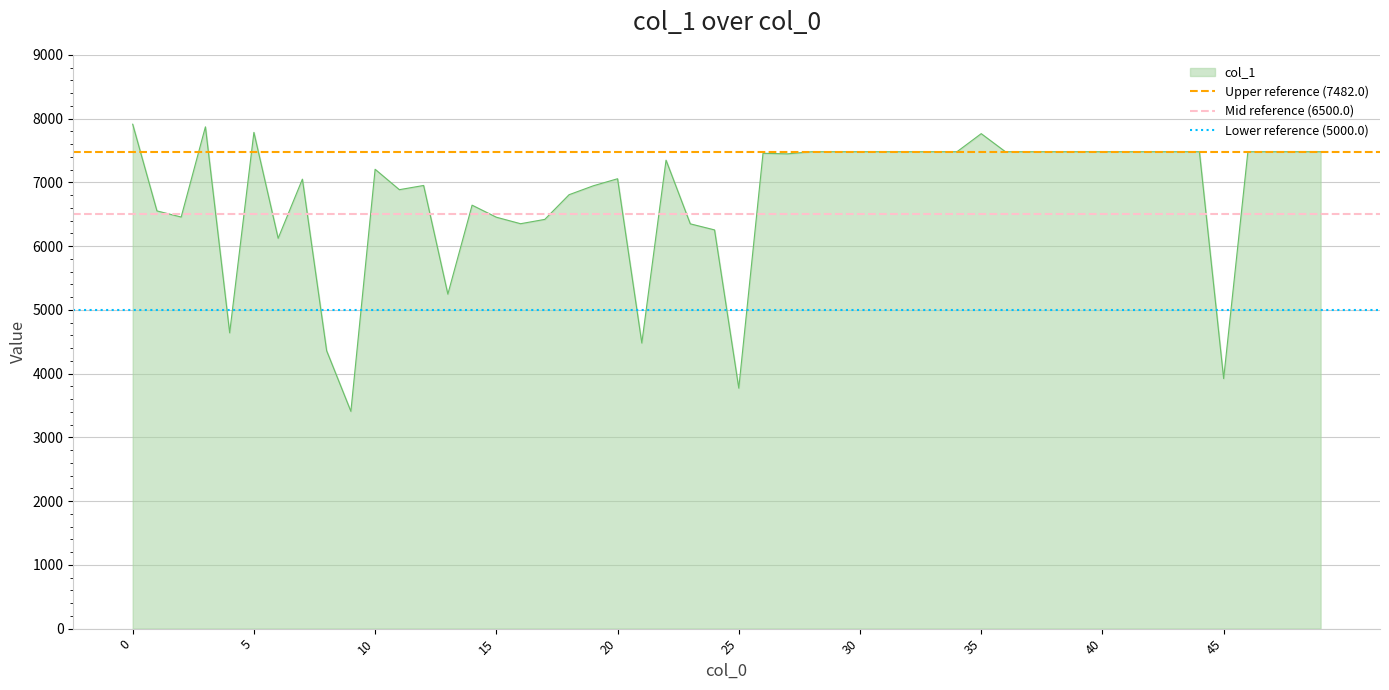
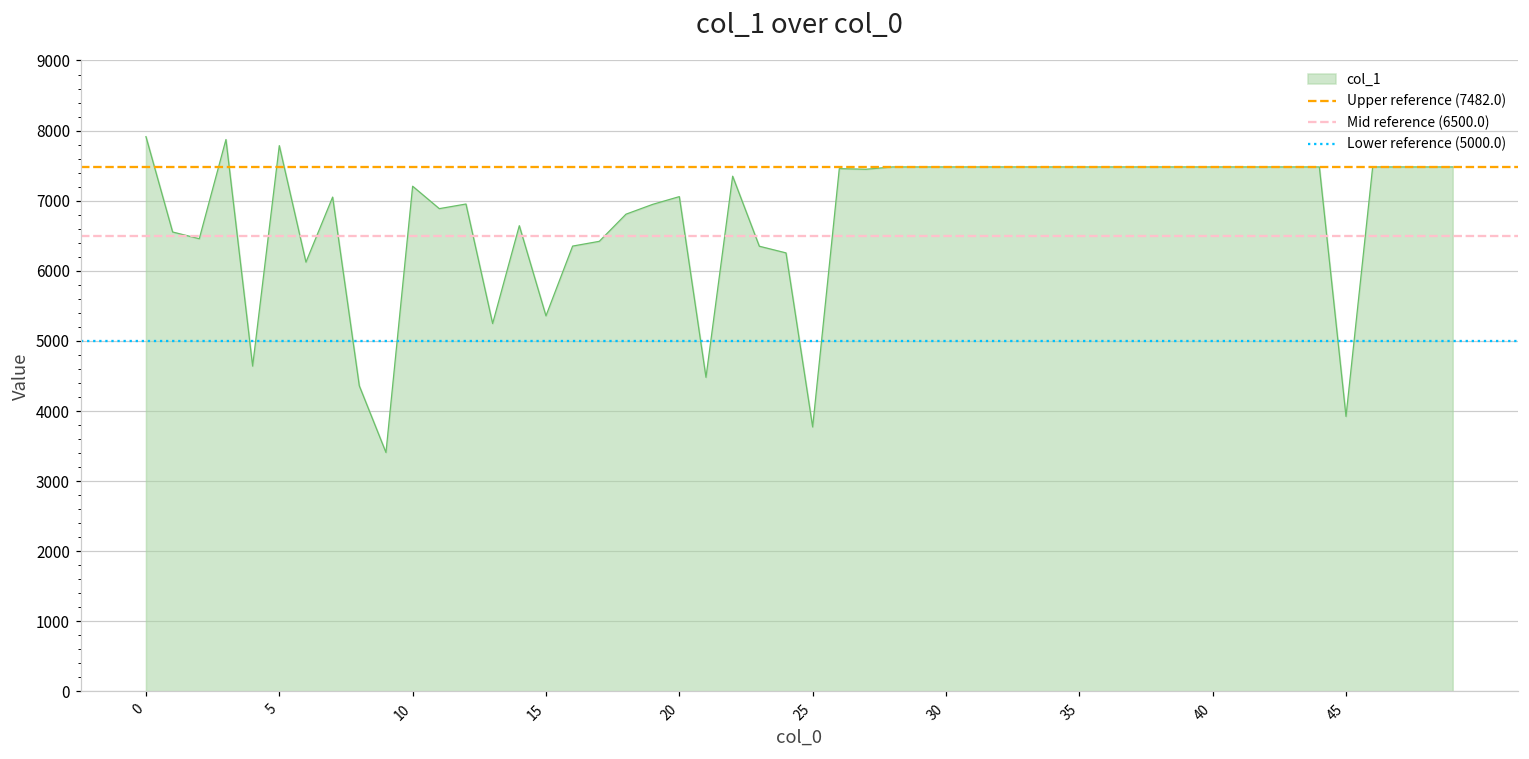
15: 6500 -> 5400
35: 7800 -> 7500
